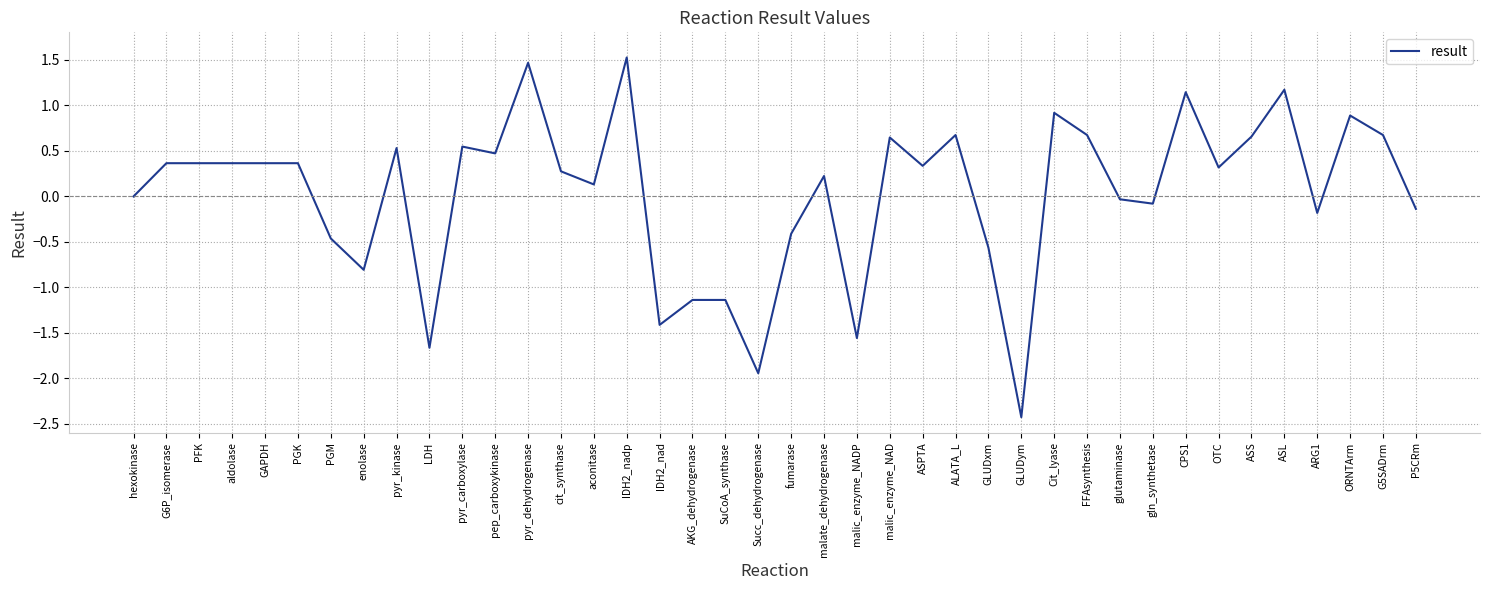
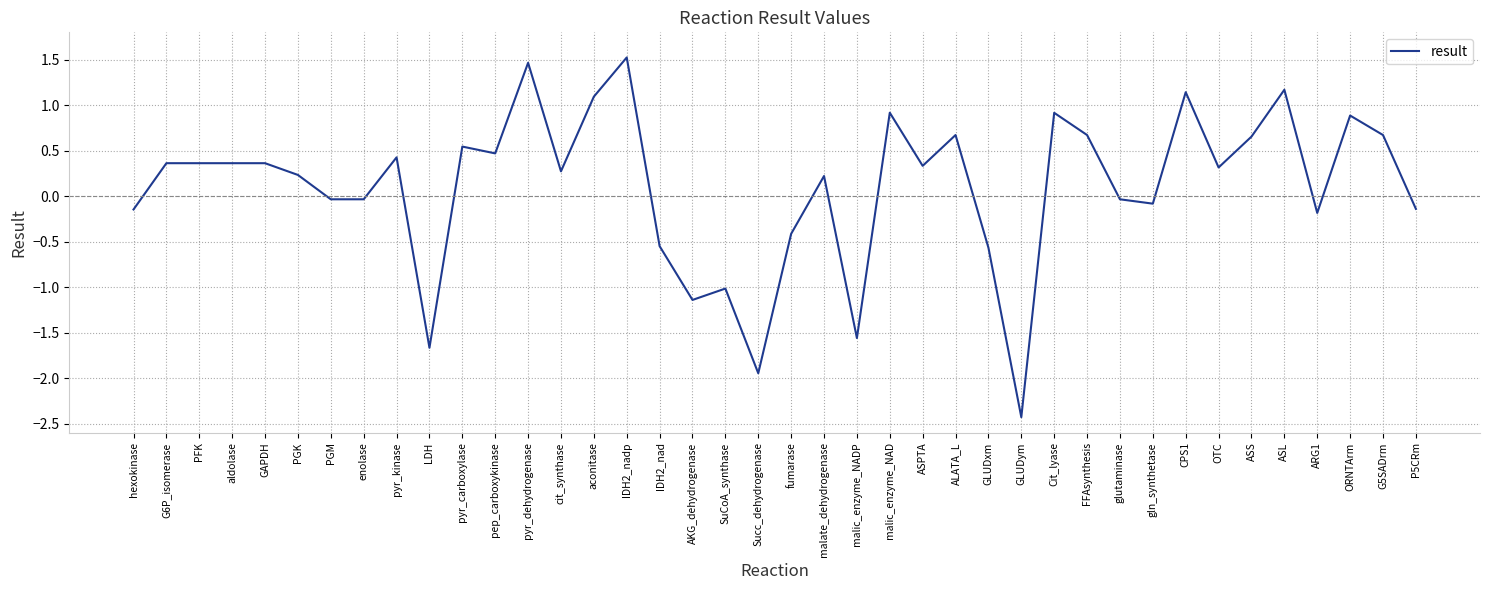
hexokinase: 0.0 -> -0.1
PGK: 0.4 -> 0.2
PGM: -0.5 -> 0.0
enolase: -0.8 -> 0.0
pyr_kinase: 0.5 -> 0.4
aconitase: 0.1 -> 1.1
IDH2_nad: -1.4 -> -0.6
SuCoA_synthase: -1.1 -> -1.0
malic_enzyme_NAD: 0.6 -> 0.9
